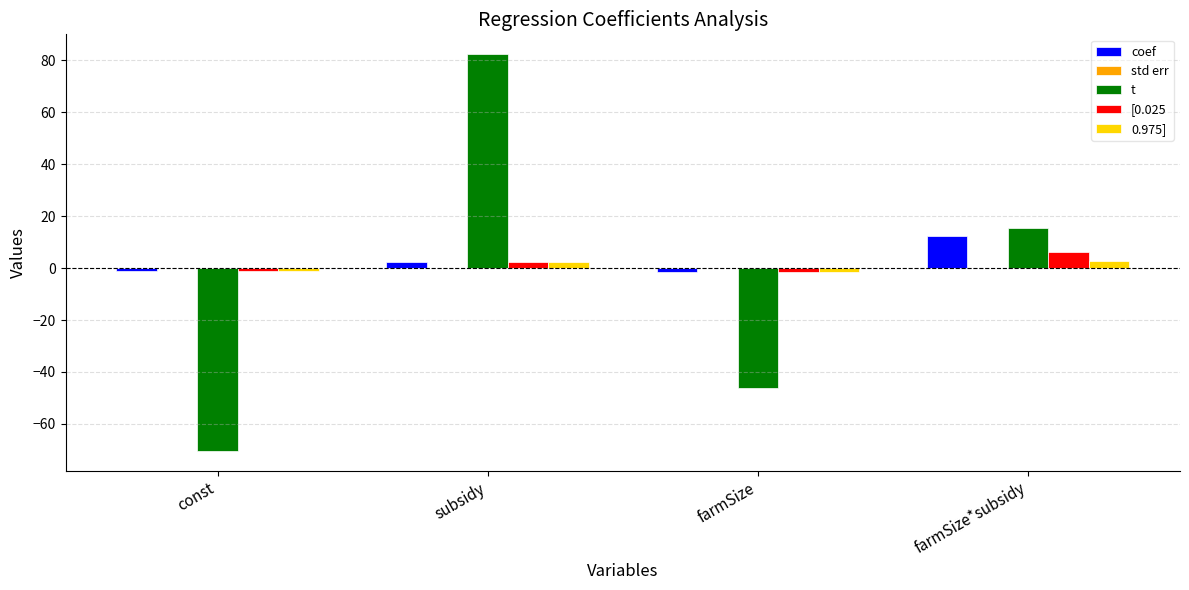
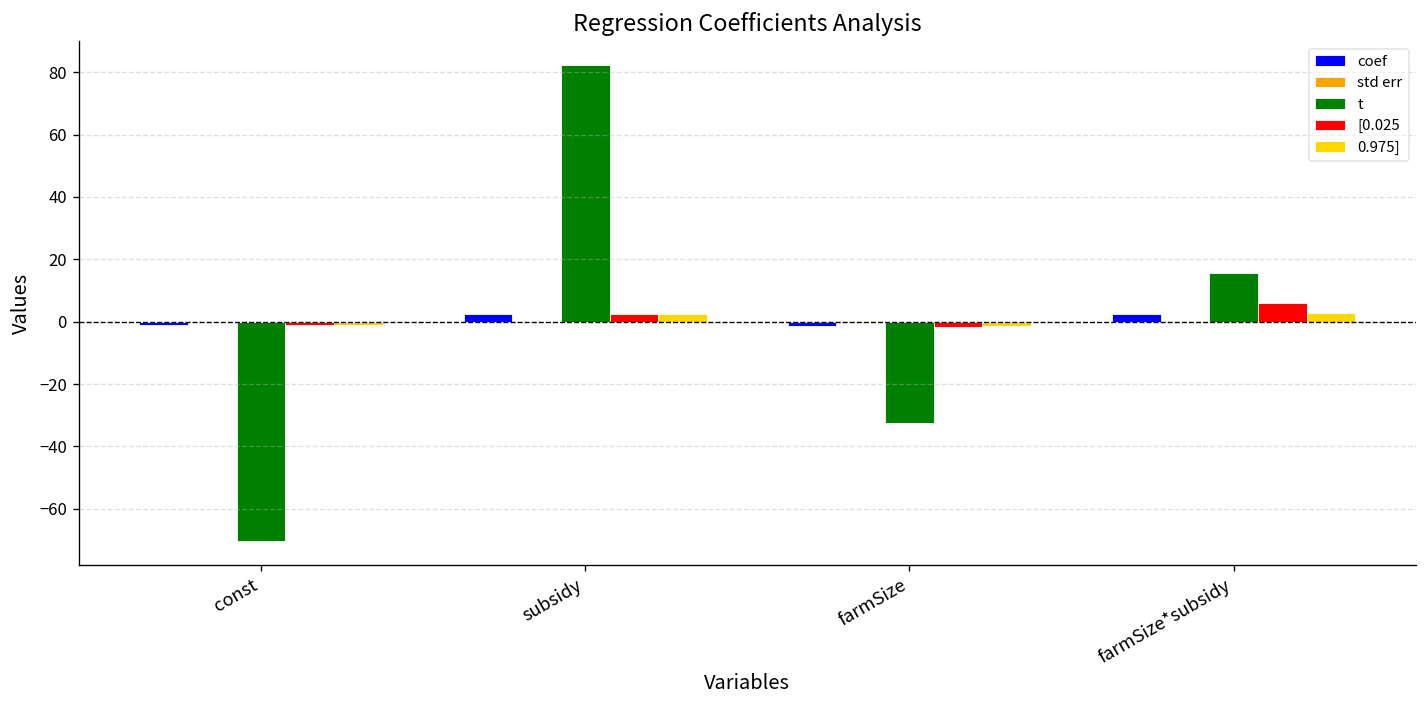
t, farmSize: -46 -> -33
coef, farmSize*subsidy: 12 -> 3
